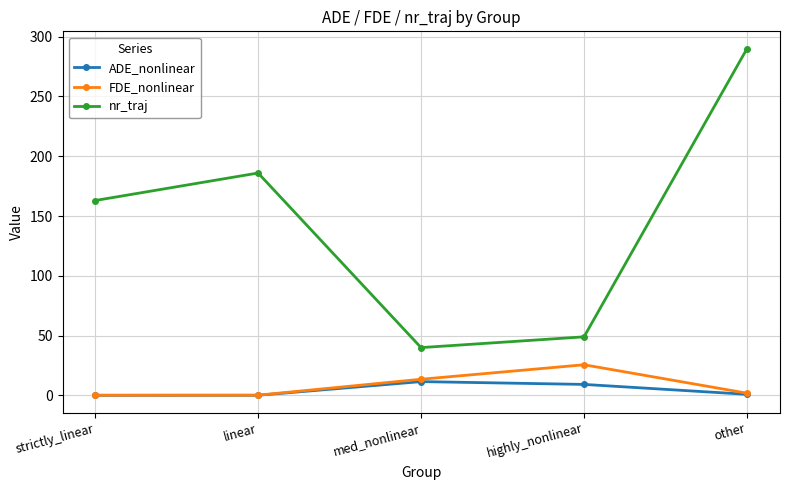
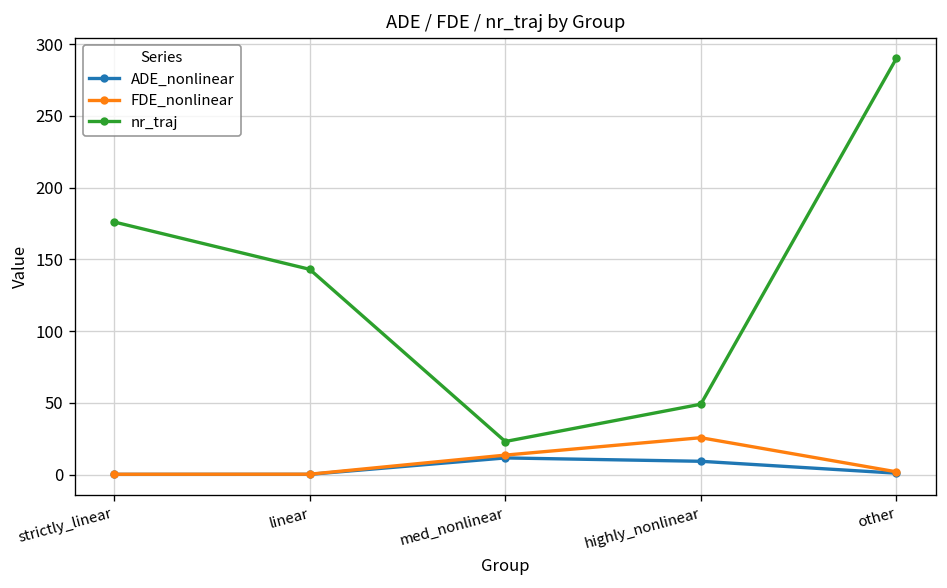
nr_traj, strictly_linear: 163 -> 176
nr_traj, linear: 186 -> 143
nr_traj, med_nonlinear: 40 -> 23
